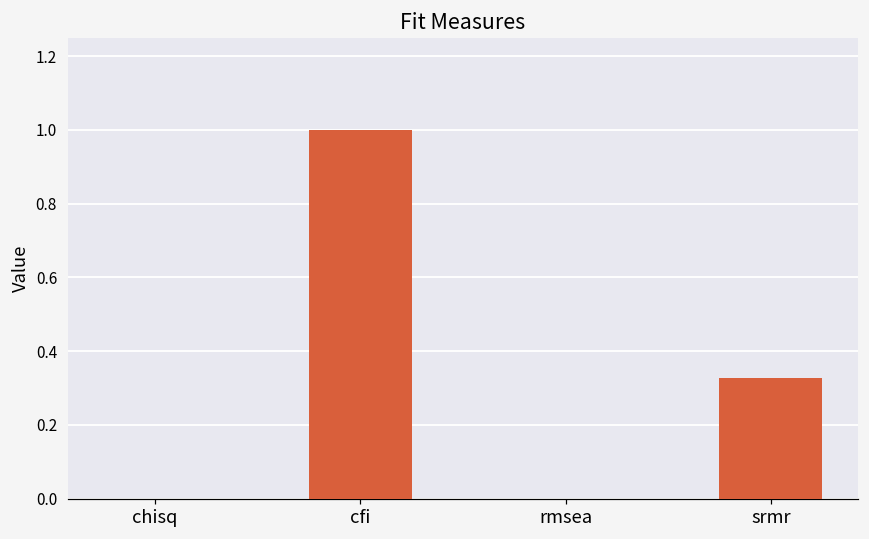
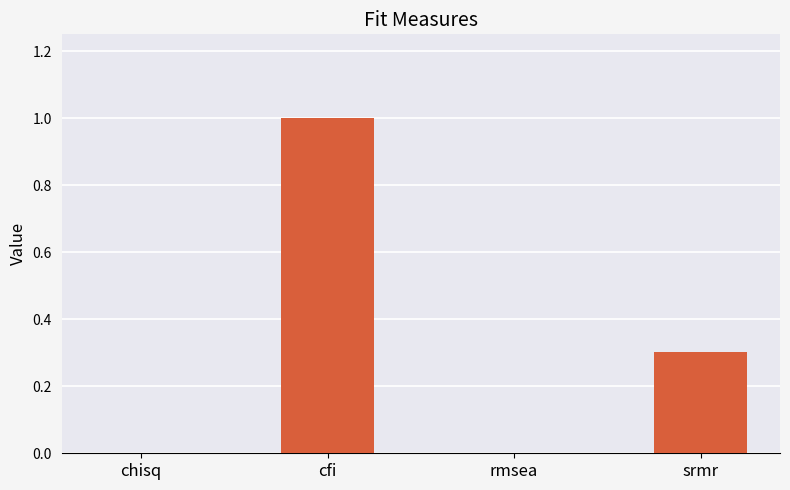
srmr: 0.33 -> 0.30
